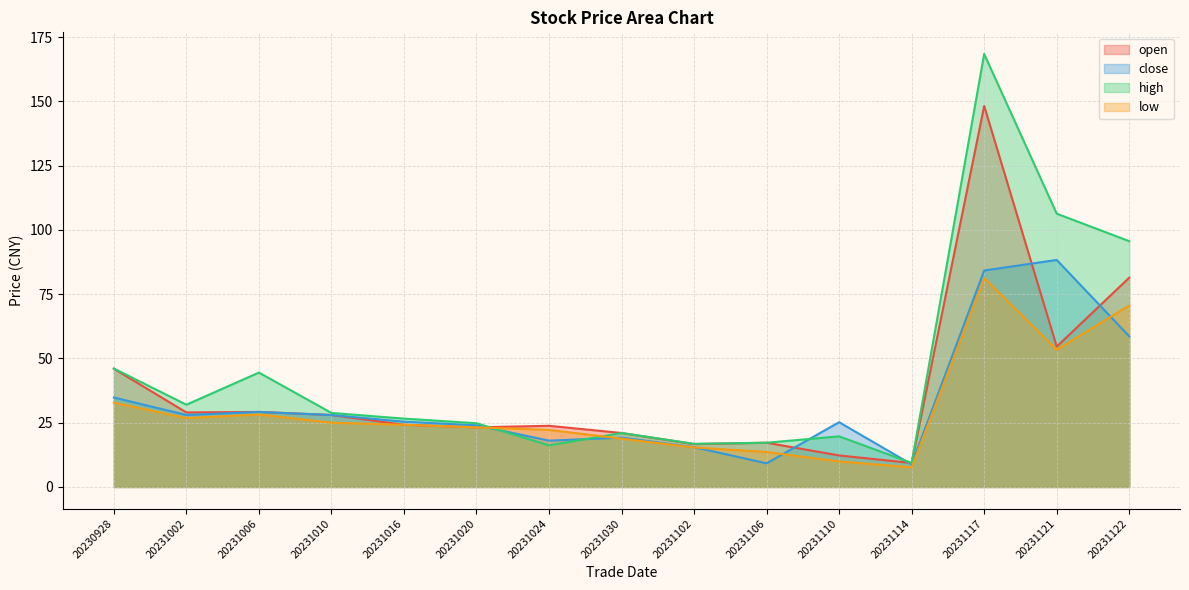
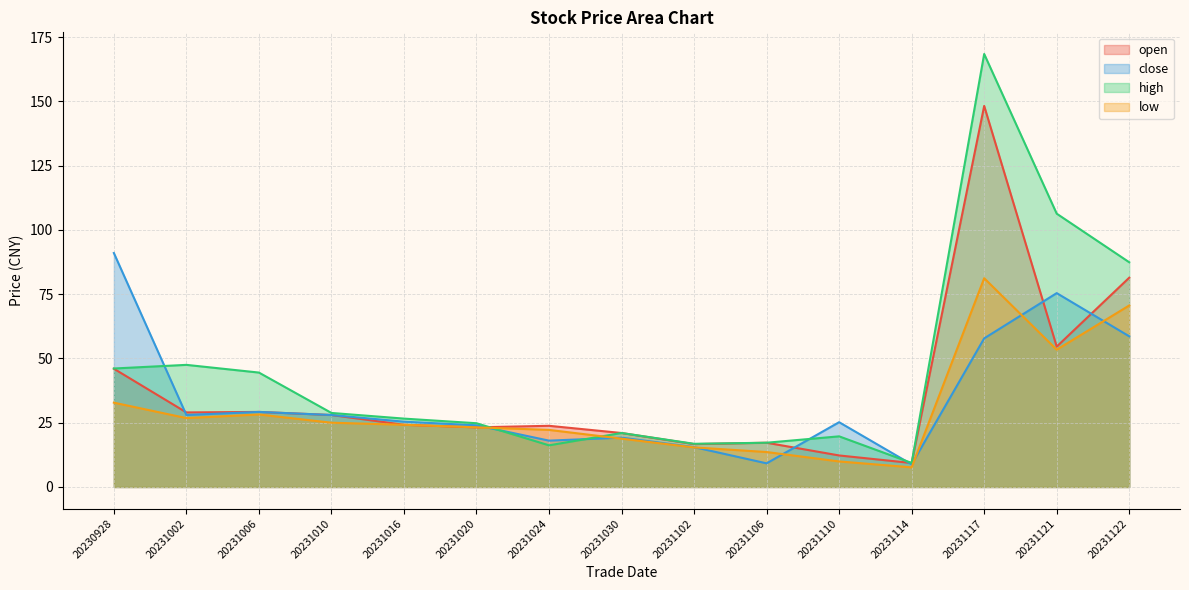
close, 20230928: 35 -> 91
high, 20231002: 32 -> 48
close, 20231117: 84 -> 58
close, 20231121: 88 -> 75
high, 20231122: 96 -> 87
